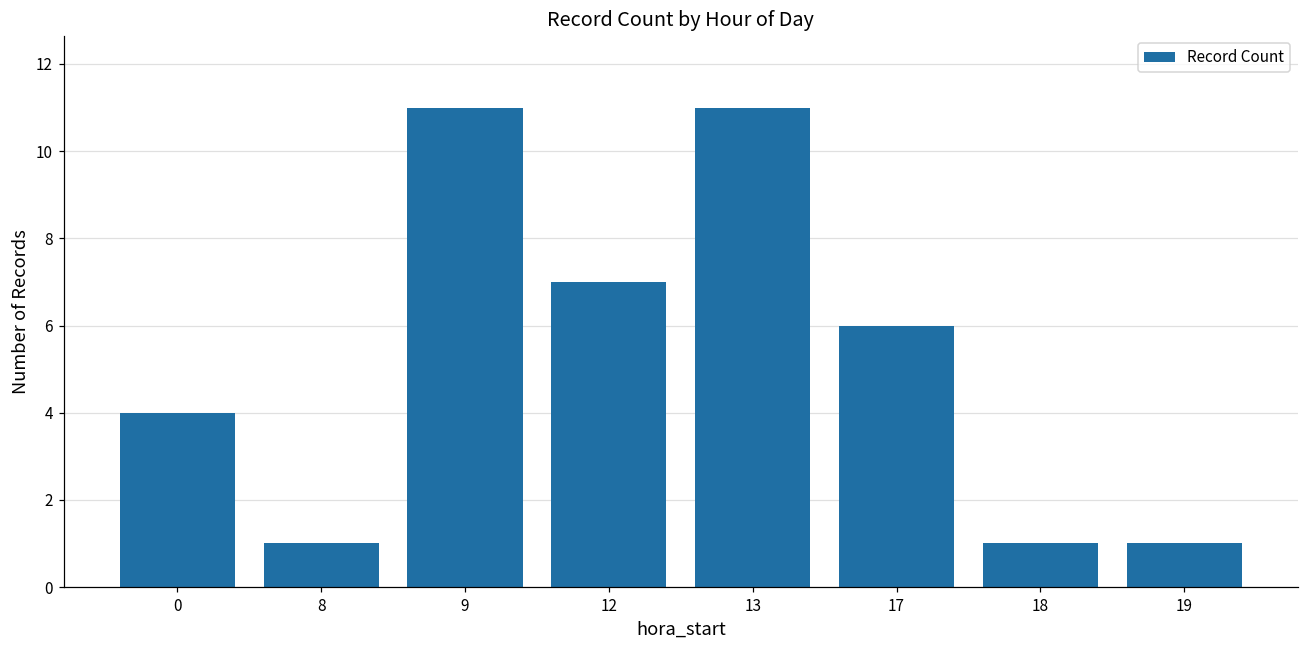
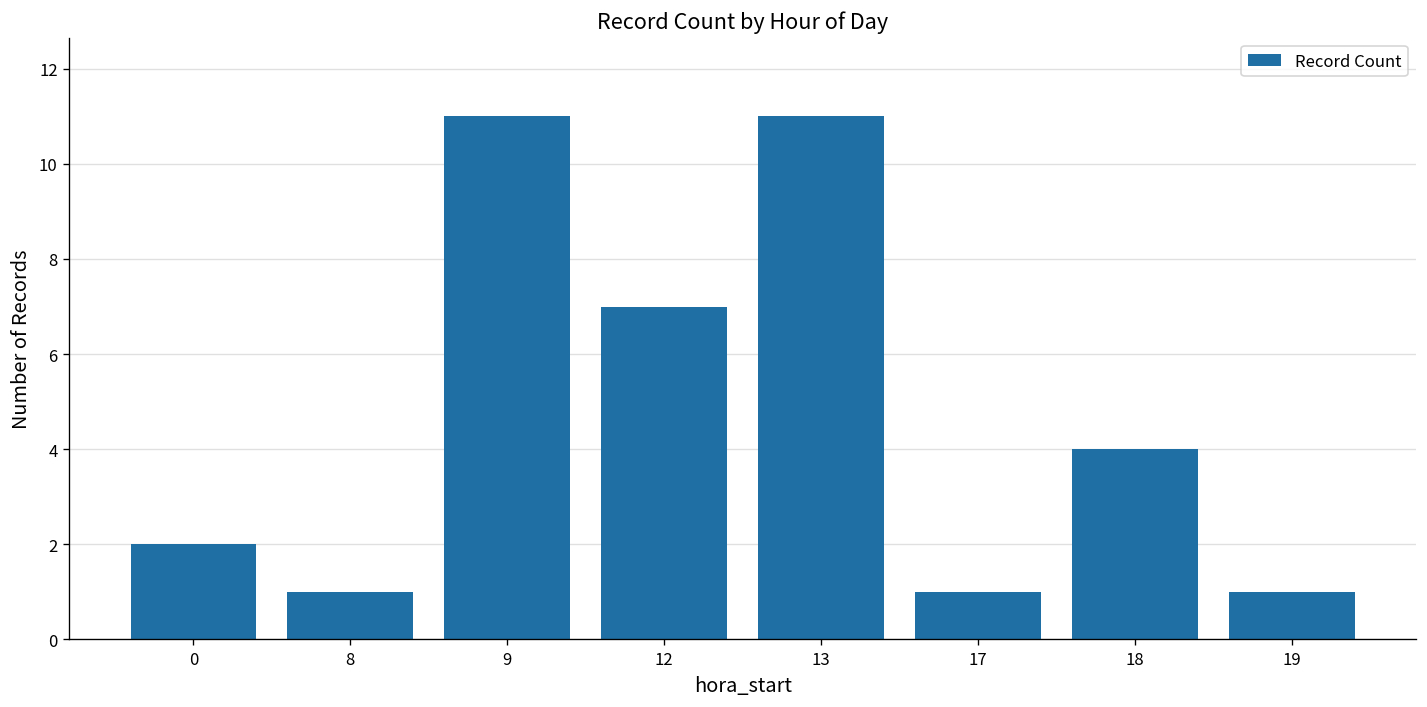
0: 4 -> 2
17: 6 -> 1
18: 1 -> 4
